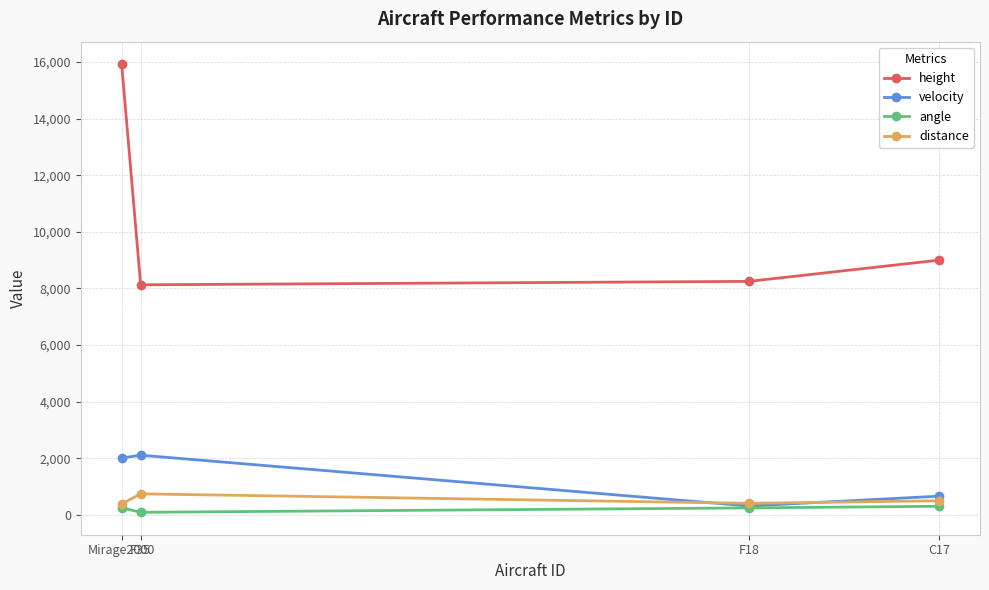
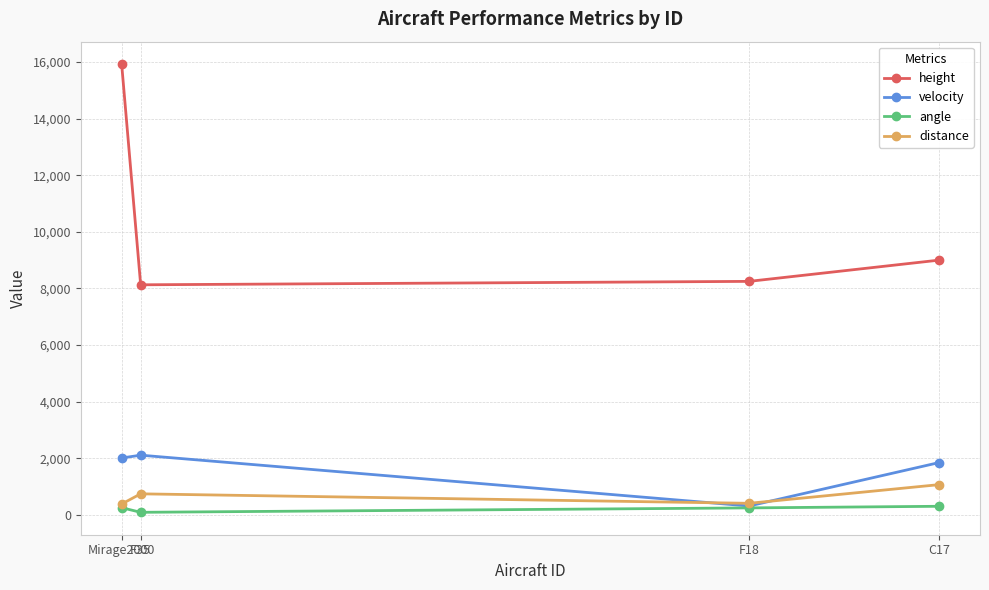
velocity, C17: 700 -> 1,800
distance, C17: 500 -> 1,100
